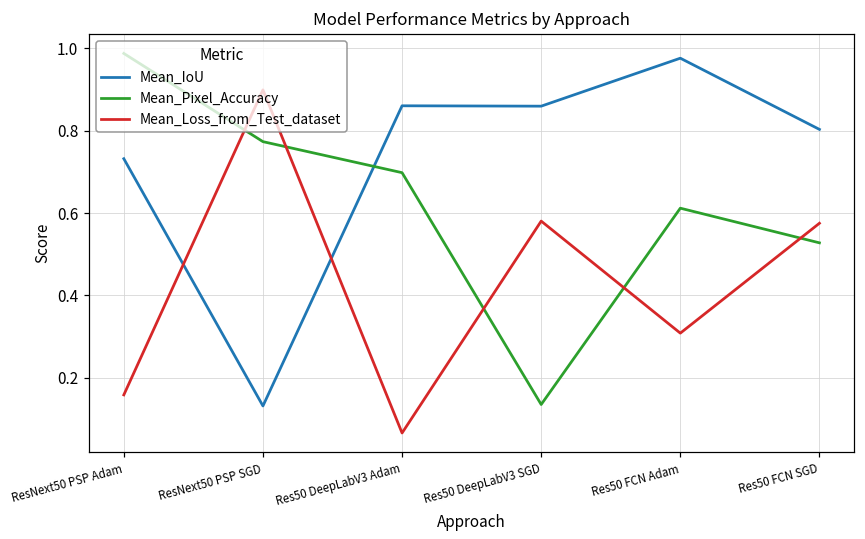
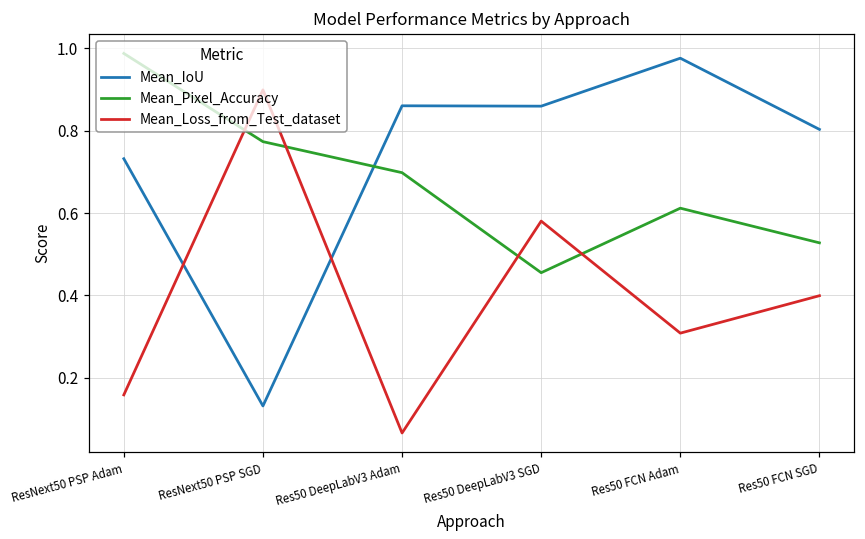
Mean_Pixel_Accuracy, Res50 DeepLabV3 SGD: 0.14 -> 0.46
Mean_Loss_from_Test_dataset, Res50 FCN SGD: 0.58 -> 0.40
